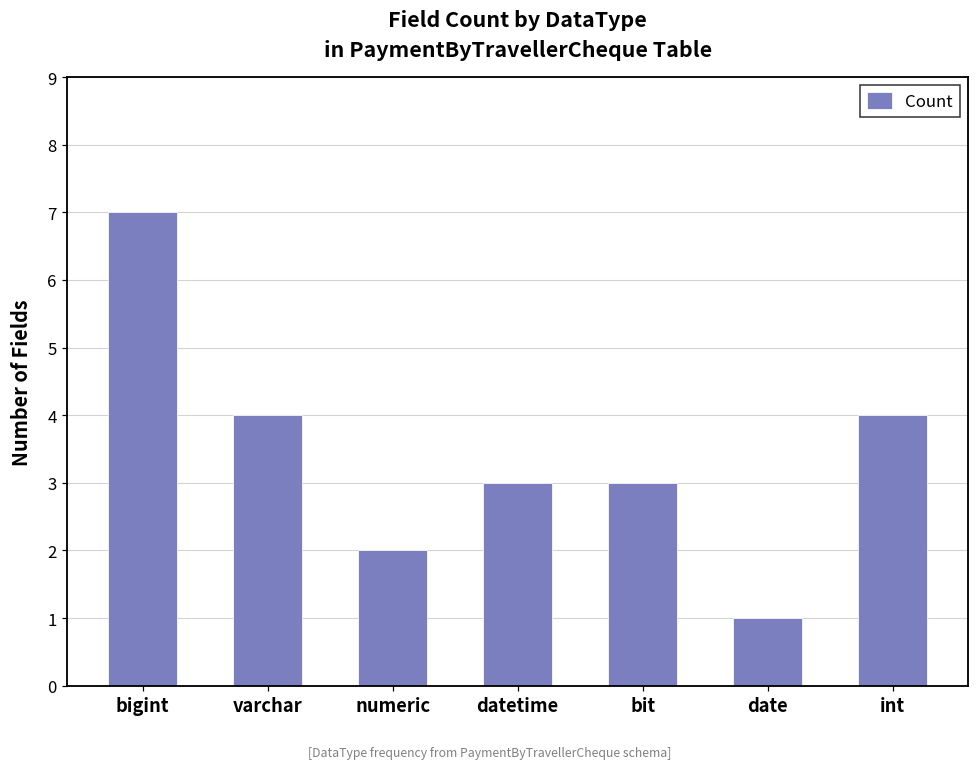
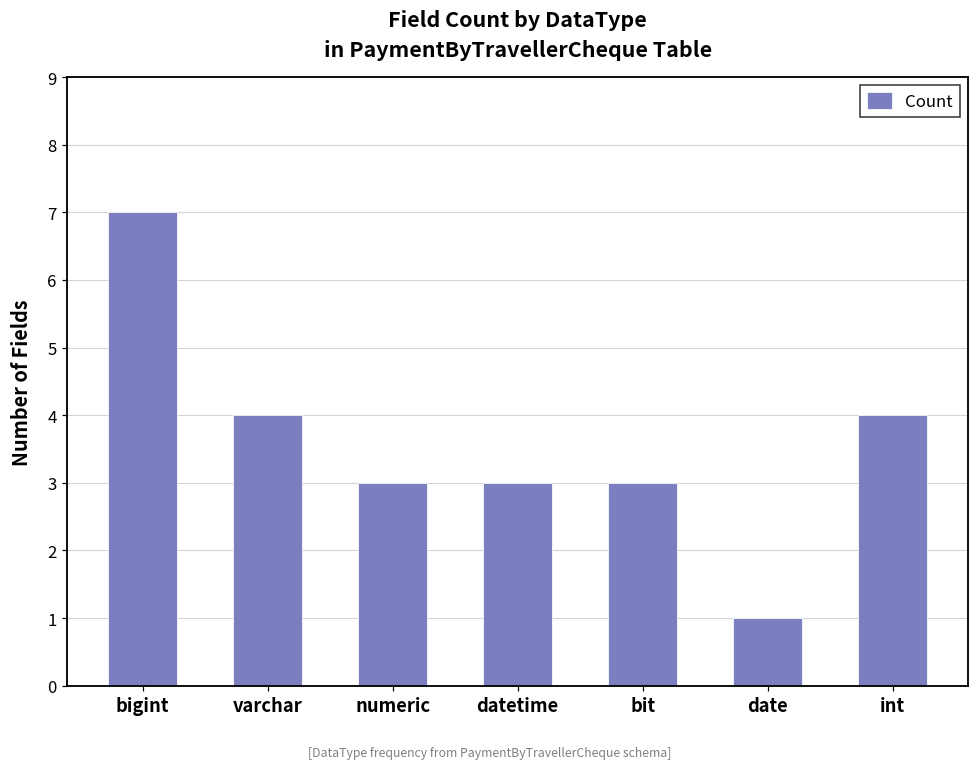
numeric: 2 -> 3
